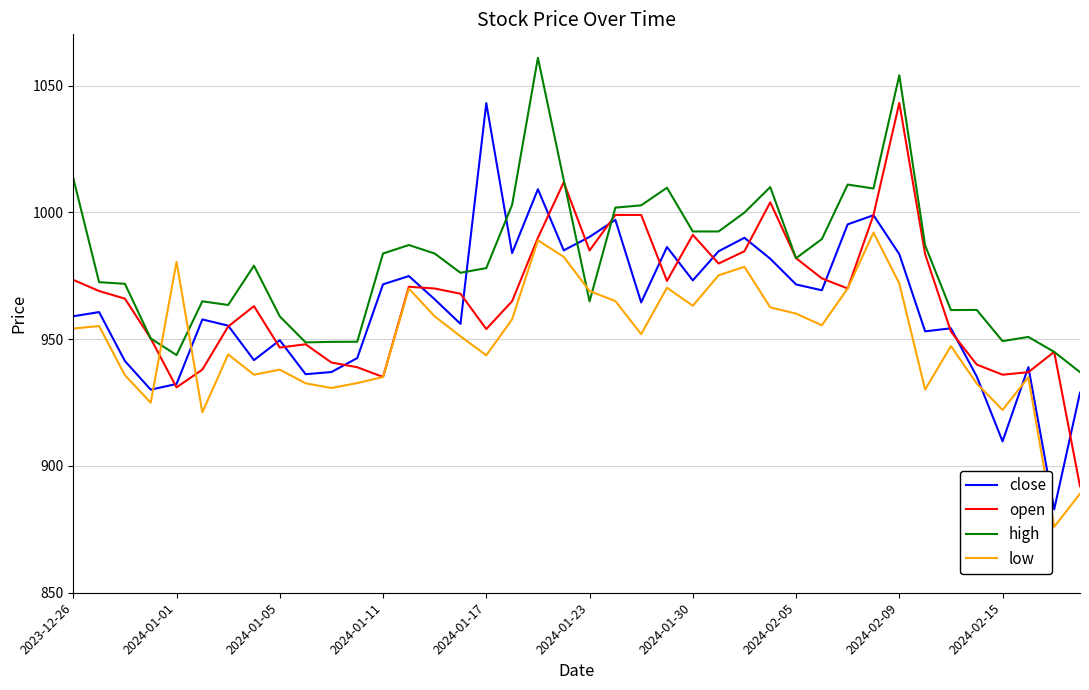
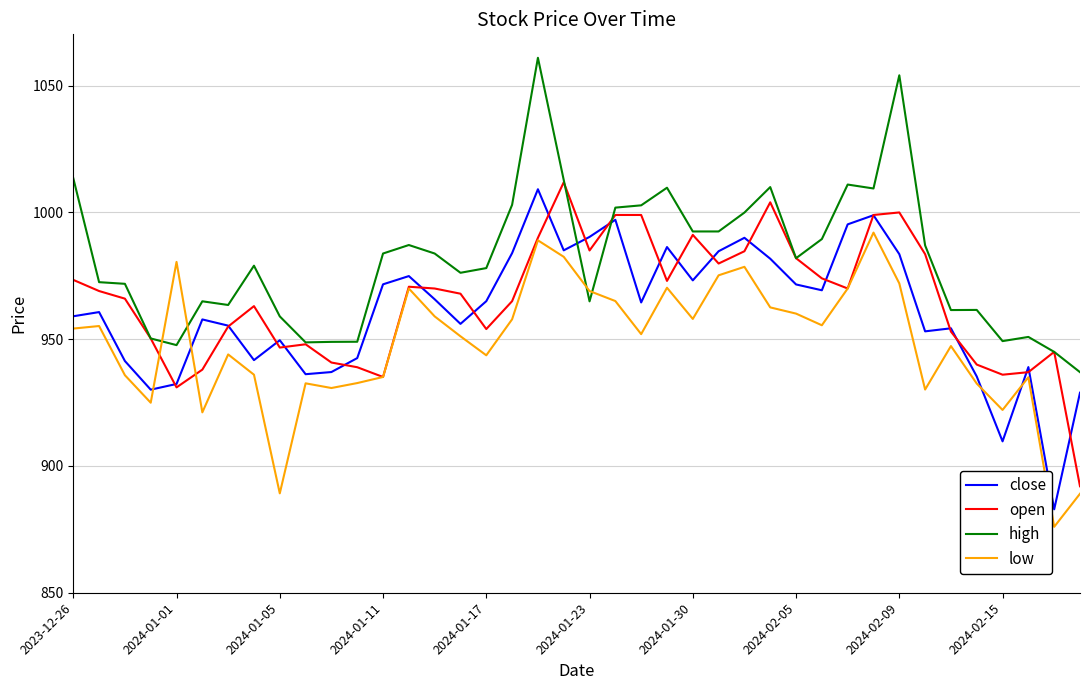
high, 2024-01-01: 944 -> 948
low, 2024-01-05: 938 -> 889
close, 2024-01-17: 1043 -> 965
low, 2024-01-30: 963 -> 958
open, 2024-02-09: 1043 -> 1000
